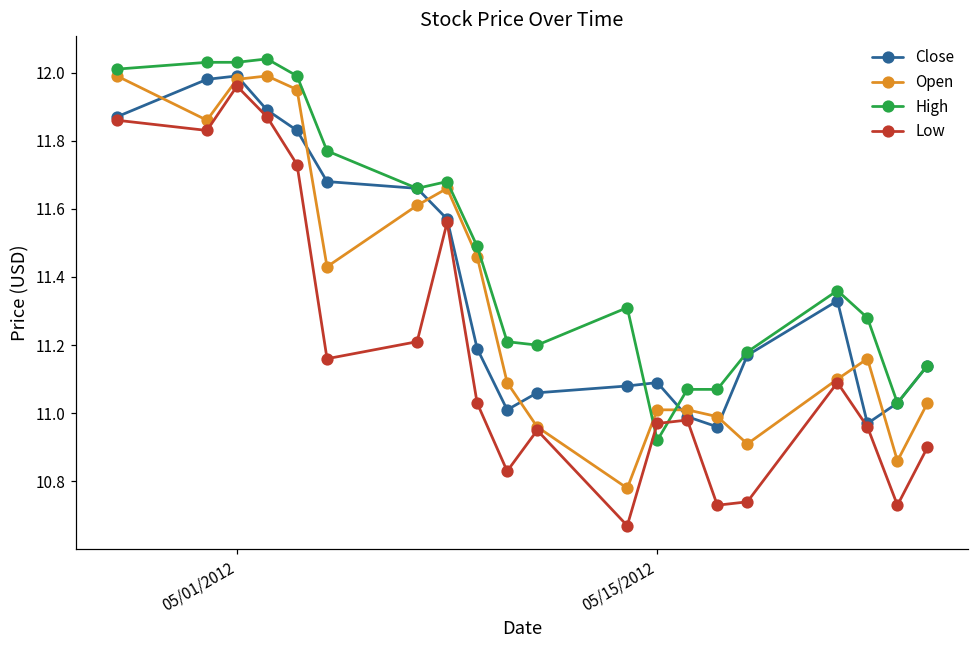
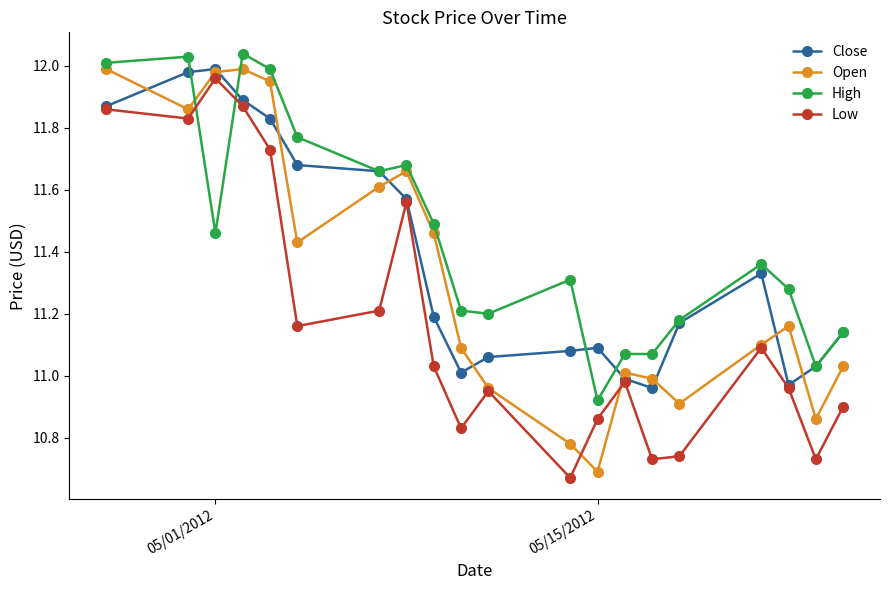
High, 05/01/2012: 12.03 -> 11.46
Open, 05/15/2012: 11.01 -> 10.69
Low, 05/15/2012: 10.97 -> 10.86
